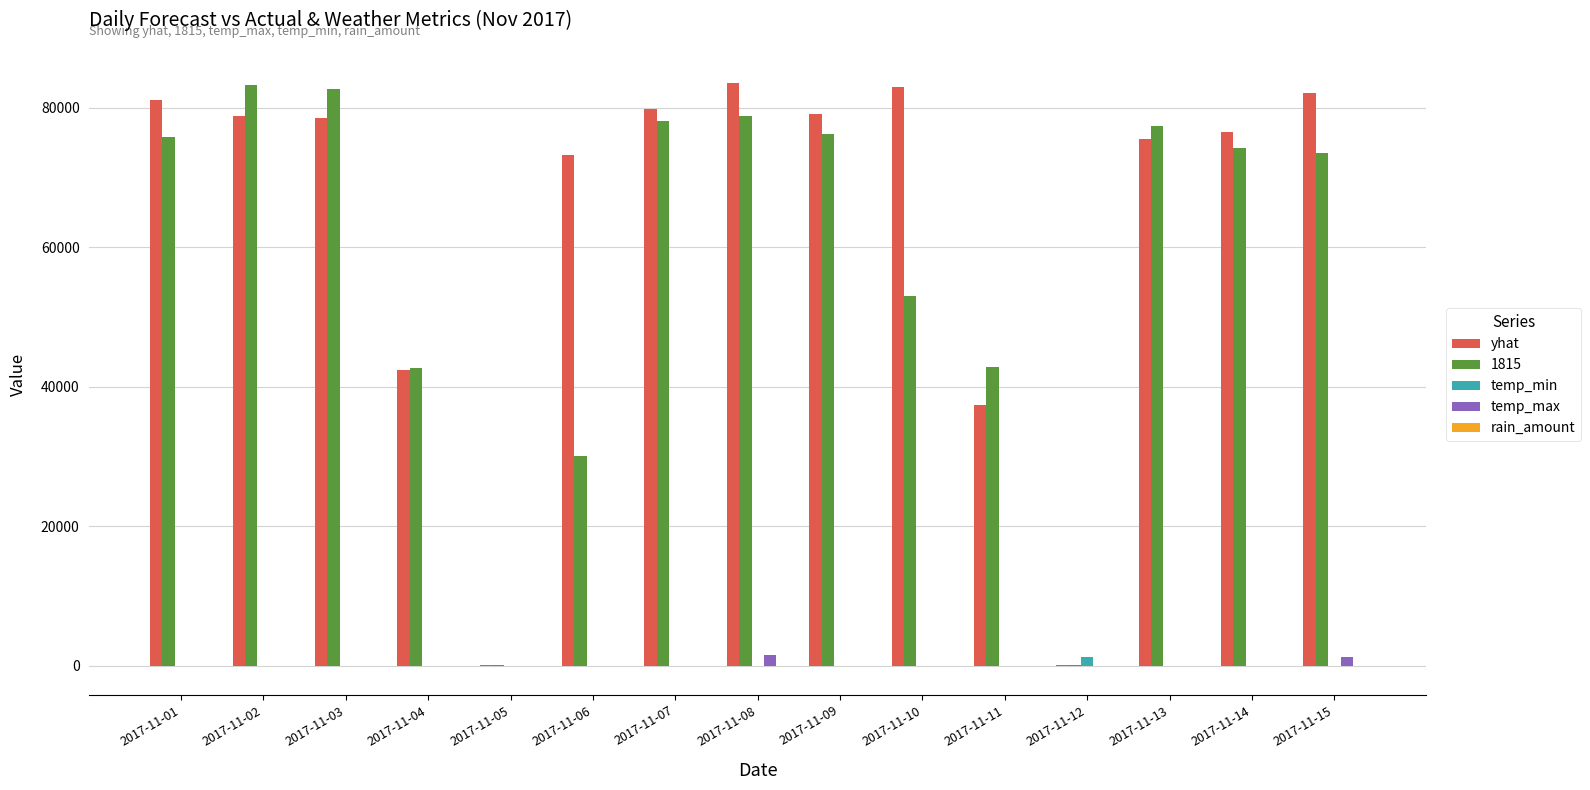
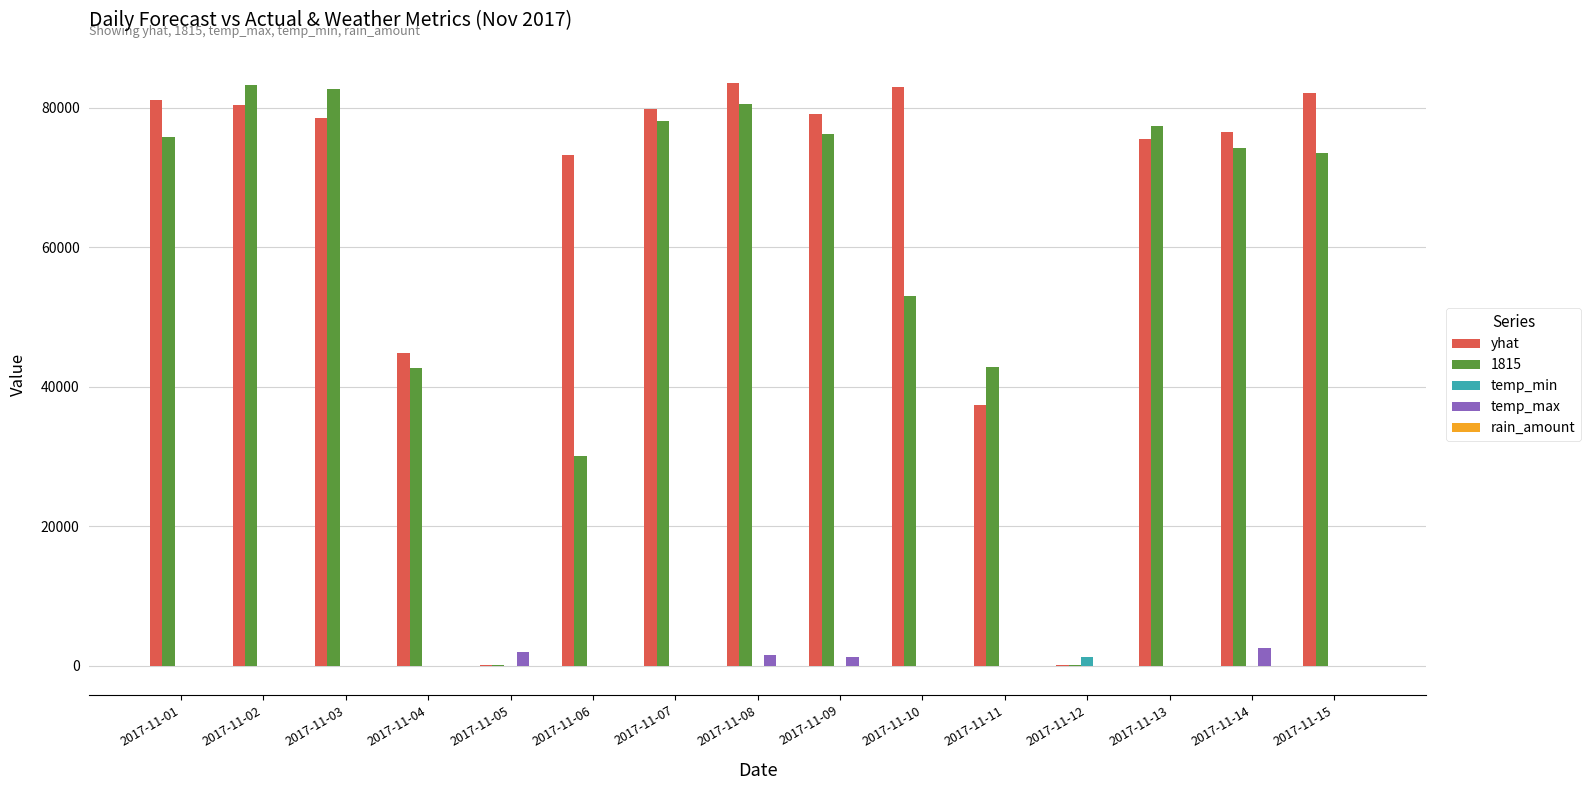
yhat, 2017-11-02: 79000 -> 80000
yhat, 2017-11-04: 42000 -> 45000
temp_max, 2017-11-05: 0 -> 2000
1815, 2017-11-08: 79000 -> 81000
temp_max, 2017-11-09: 0 -> 1000
temp_max, 2017-11-14: 0 -> 3000
temp_max, 2017-11-15: 1000 -> 0
